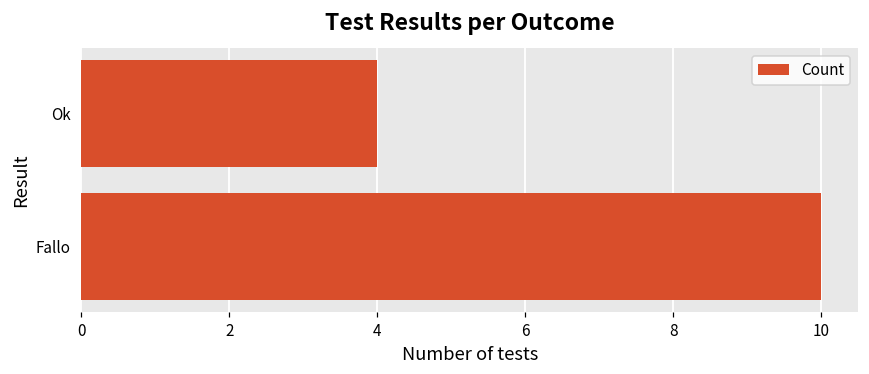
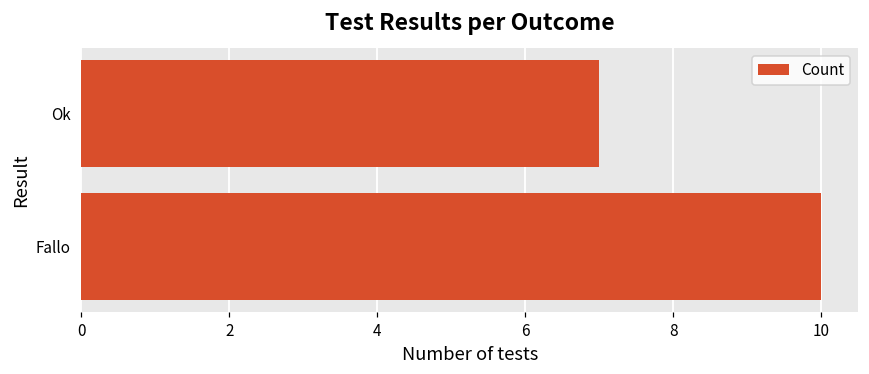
Ok: 4 -> 7
